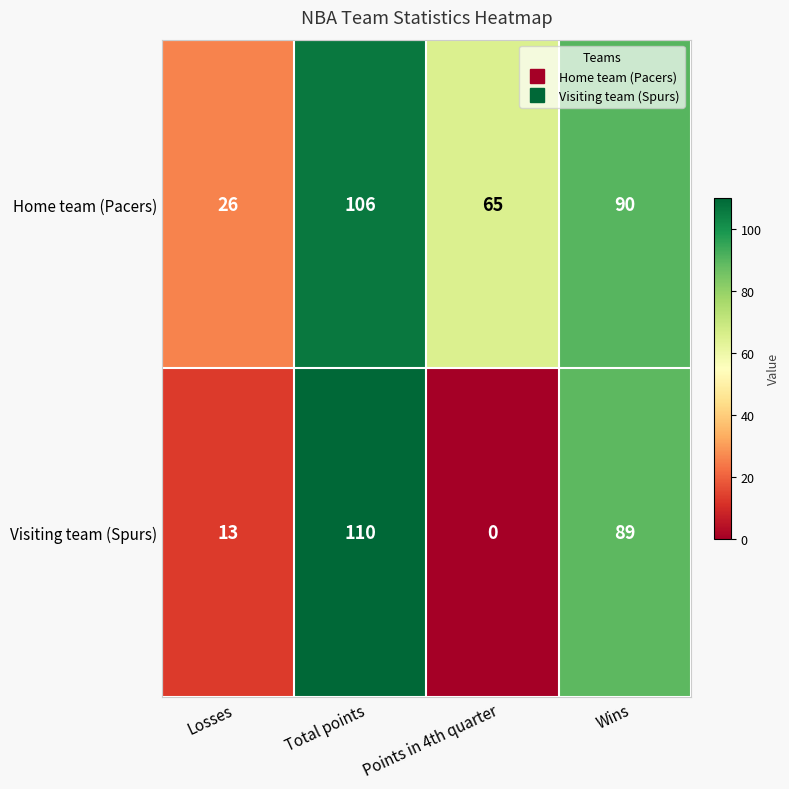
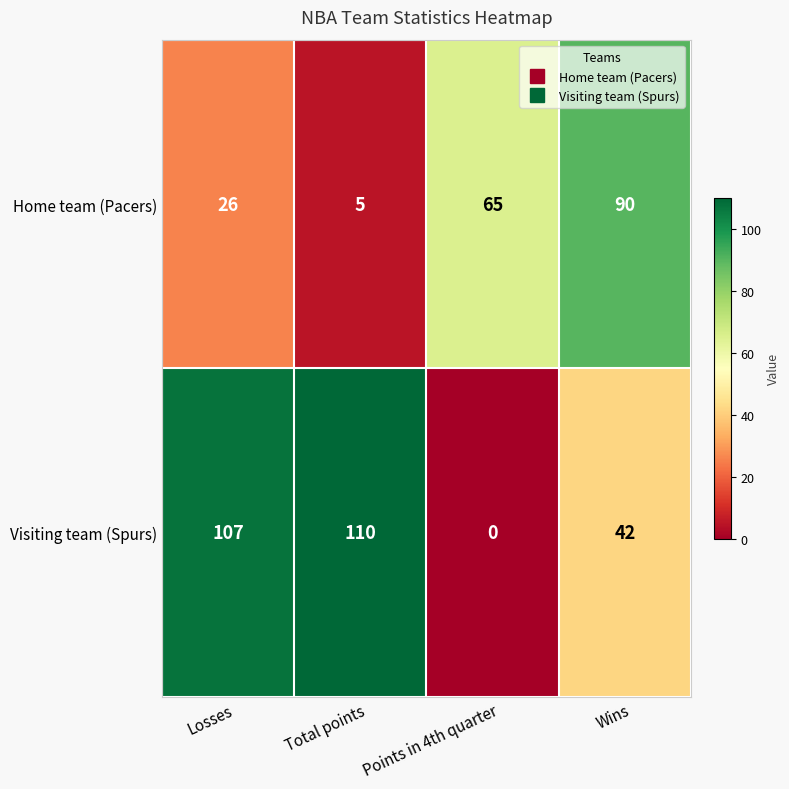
Home team (Pacers), Total points: 106 -> 5
Visiting team (Spurs), Losses: 13 -> 107
Visiting team (Spurs), Wins: 89 -> 42
